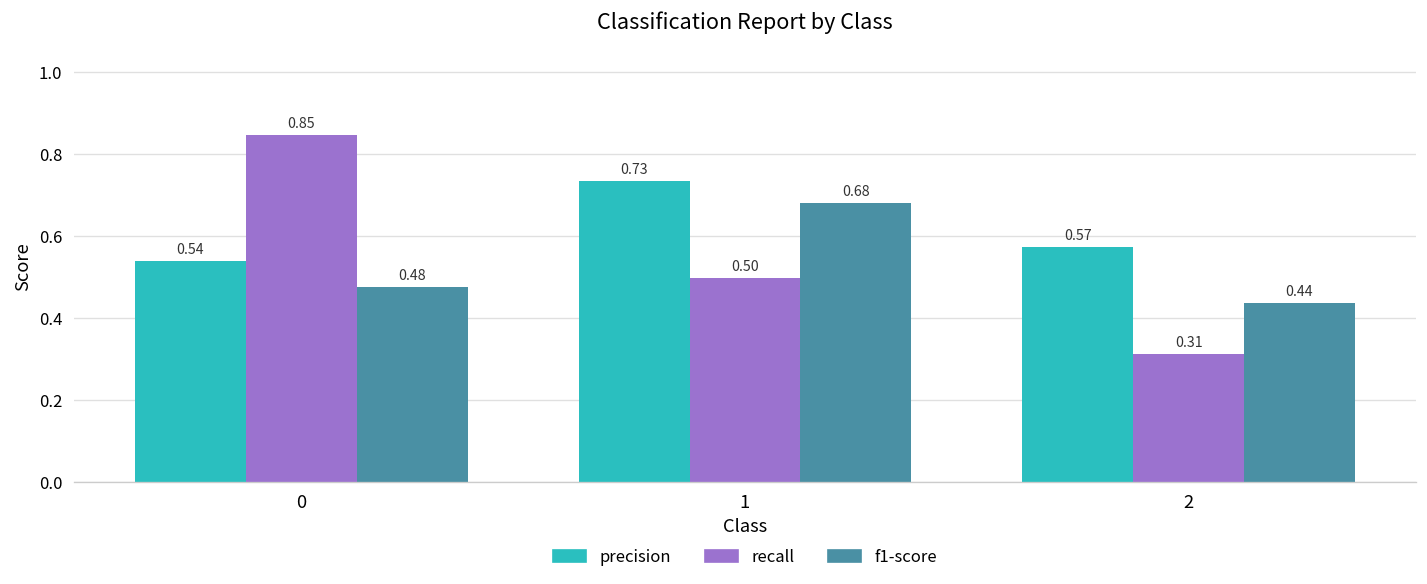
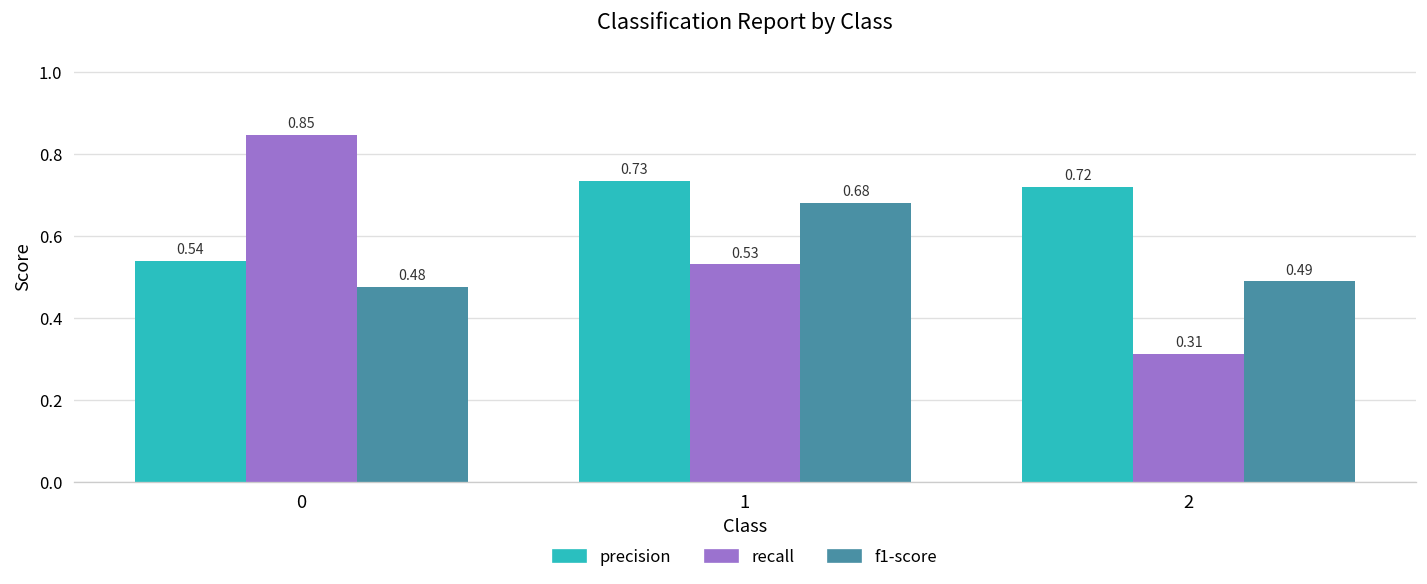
recall, 1: 0.50 -> 0.53
precision, 2: 0.57 -> 0.72
f1-score, 2: 0.44 -> 0.49
